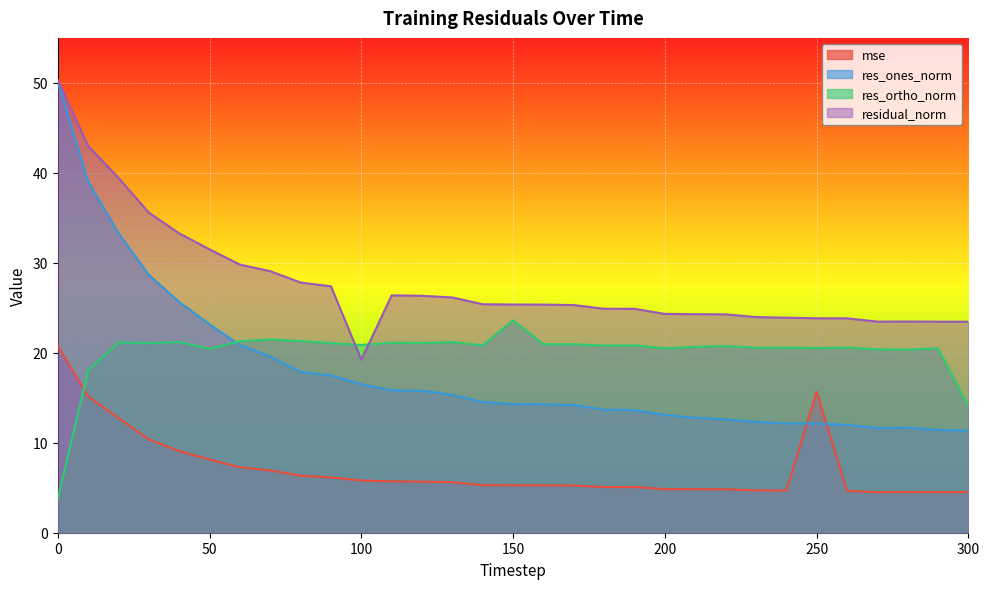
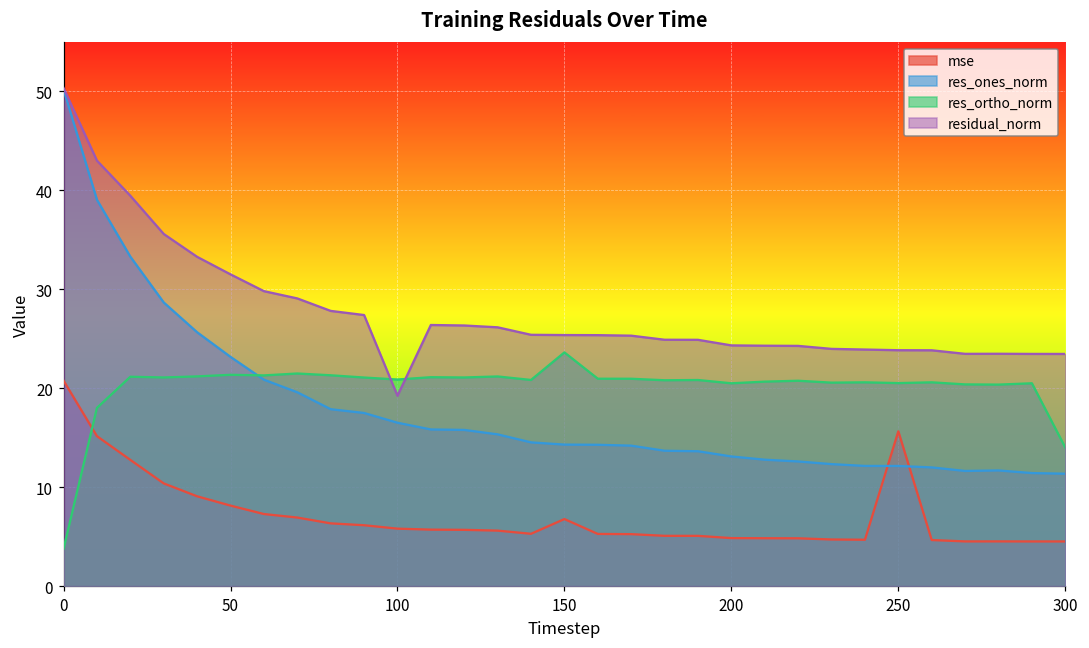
res_ortho_norm, 50: 20 -> 21
mse, 150: 5 -> 7
